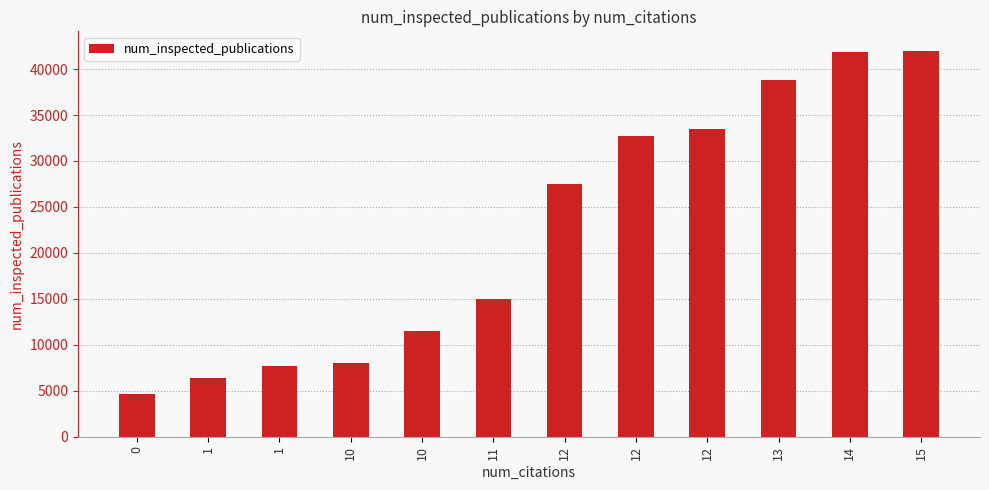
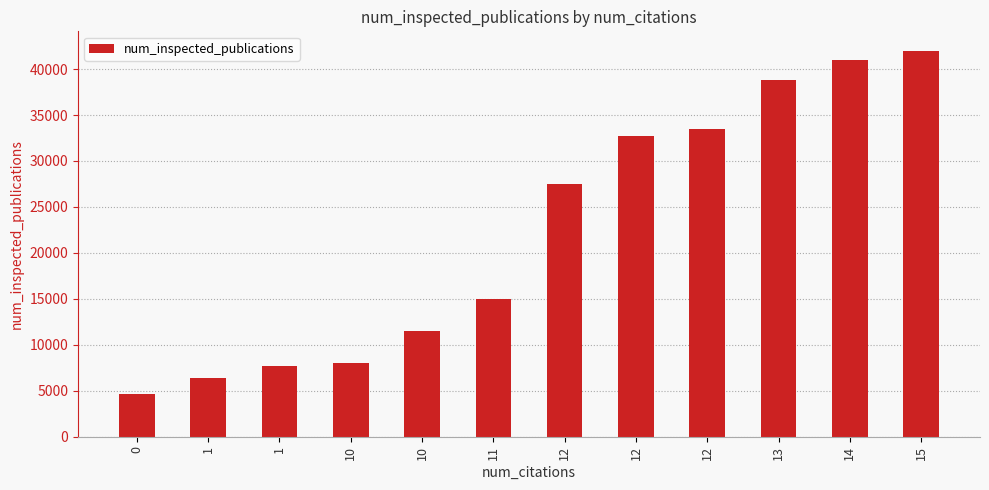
14: 42000 -> 41000
